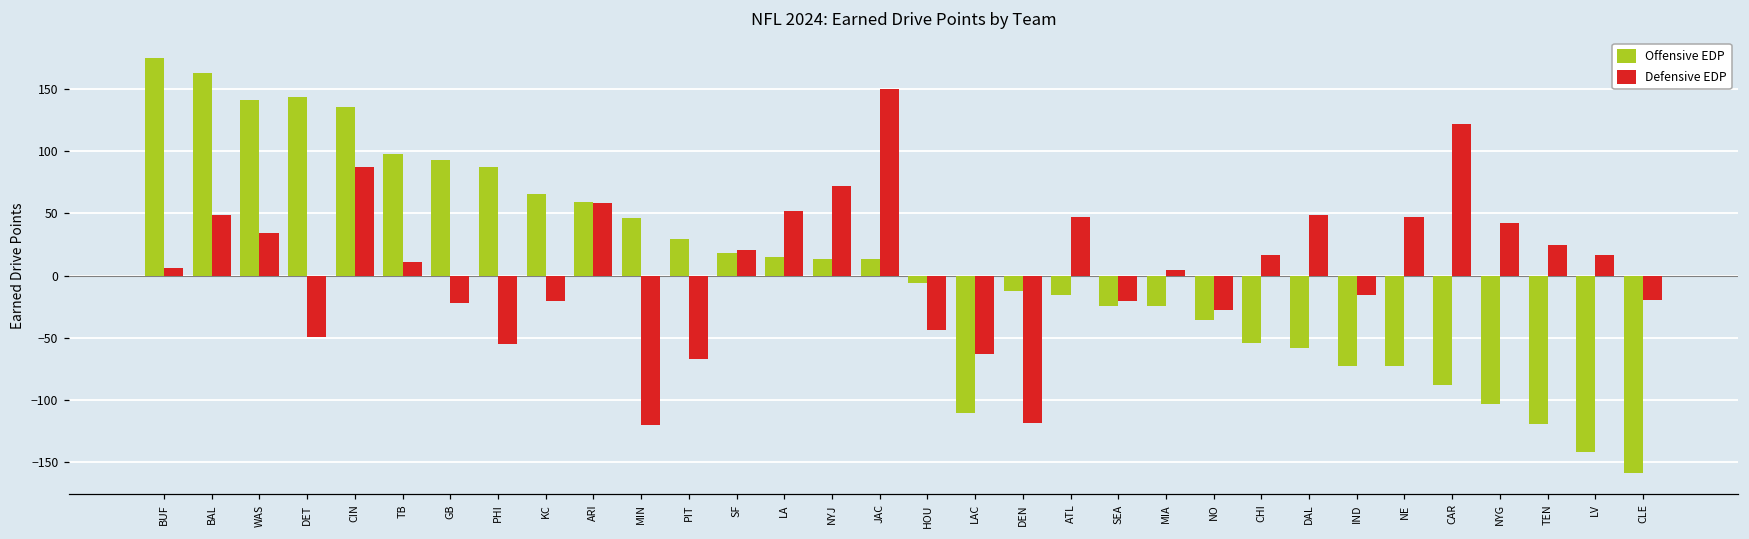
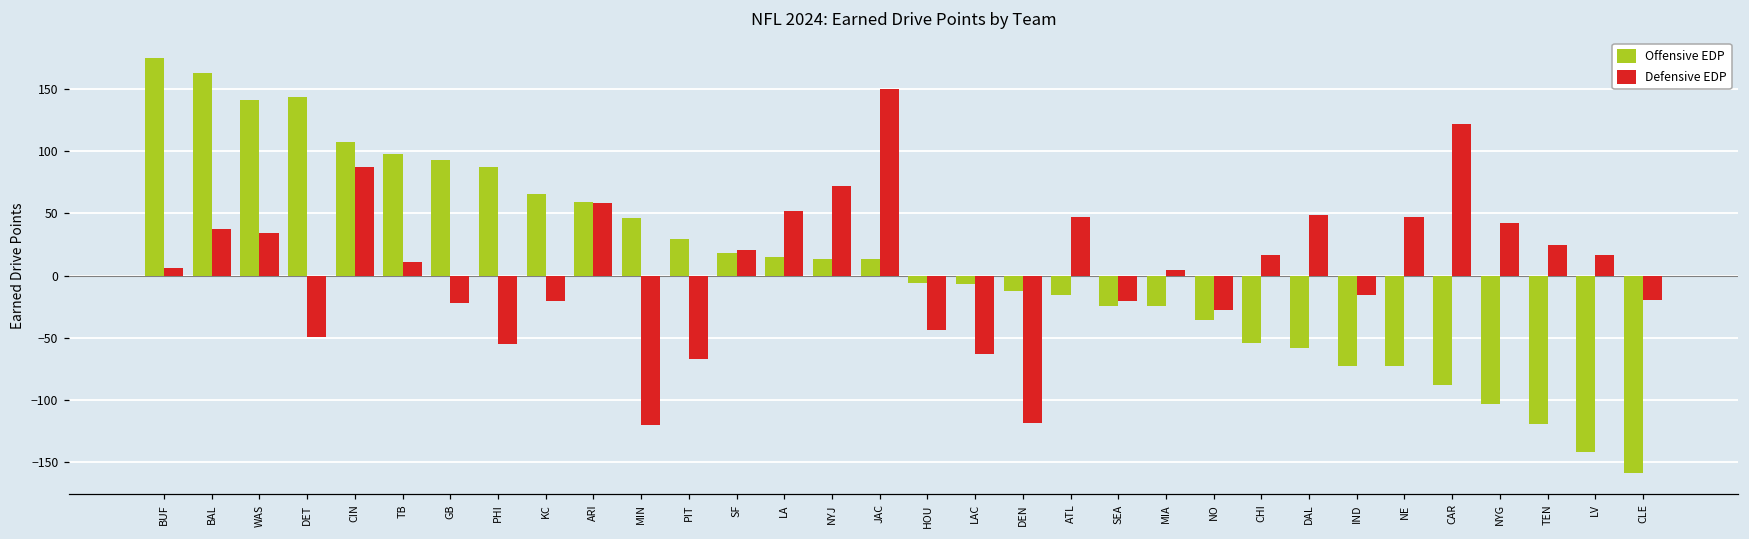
Defensive EDP, BAL: 49 -> 38
Offensive EDP, CIN: 135 -> 107
Offensive EDP, LAC: -110 -> -7
